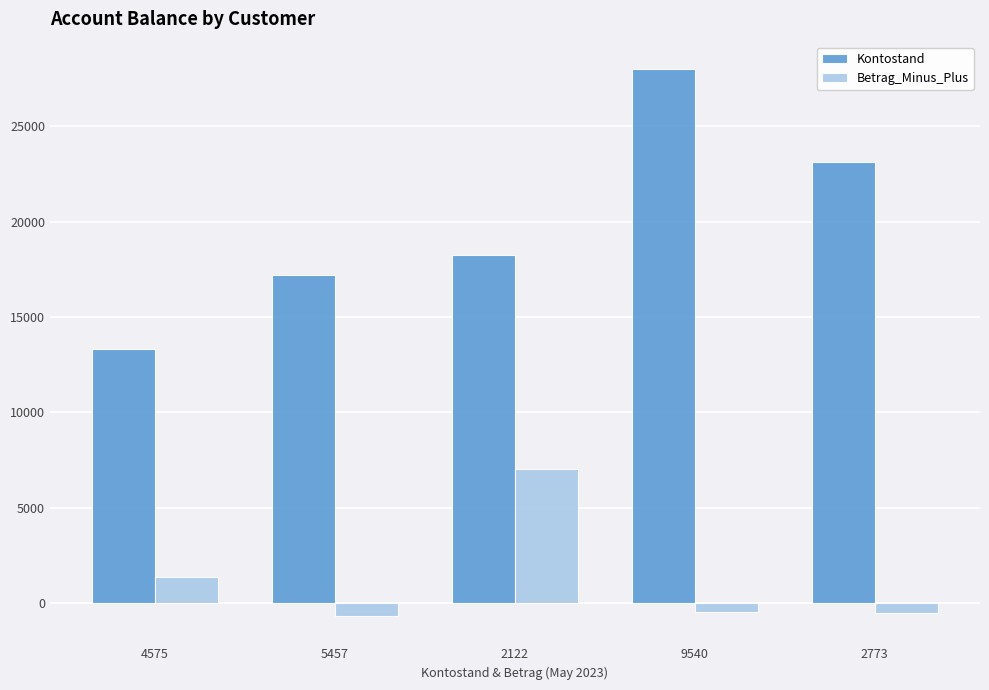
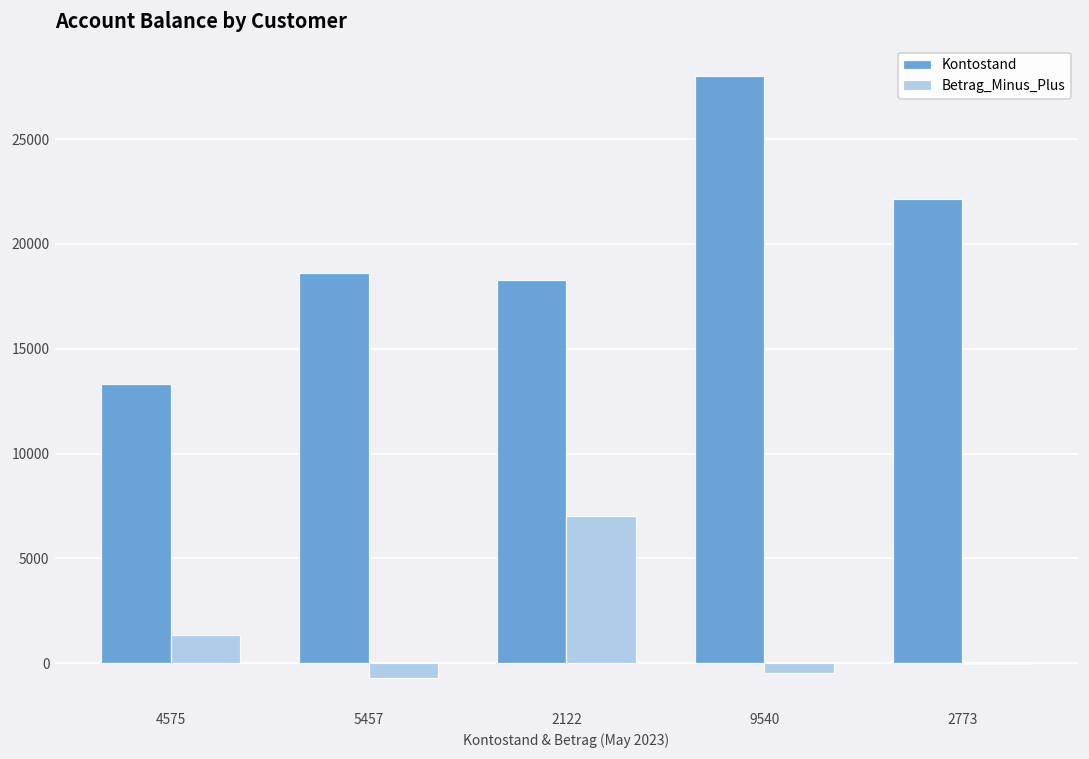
Kontostand, 5457: 17200 -> 18600
Kontostand, 2773: 23100 -> 22100
Betrag_Minus_Plus, 2773: -500 -> -100
